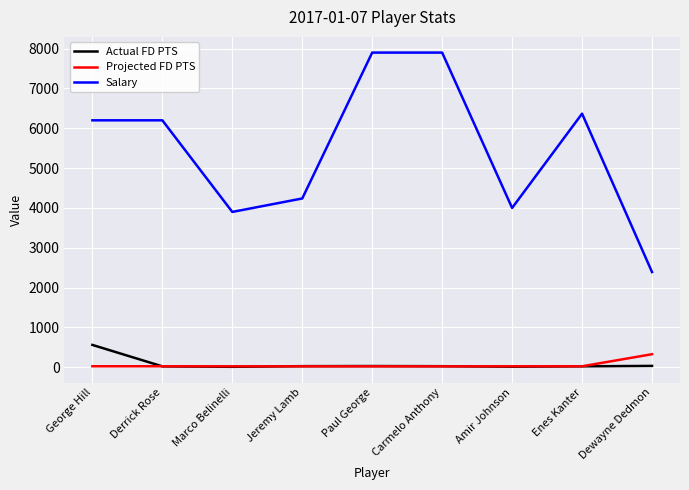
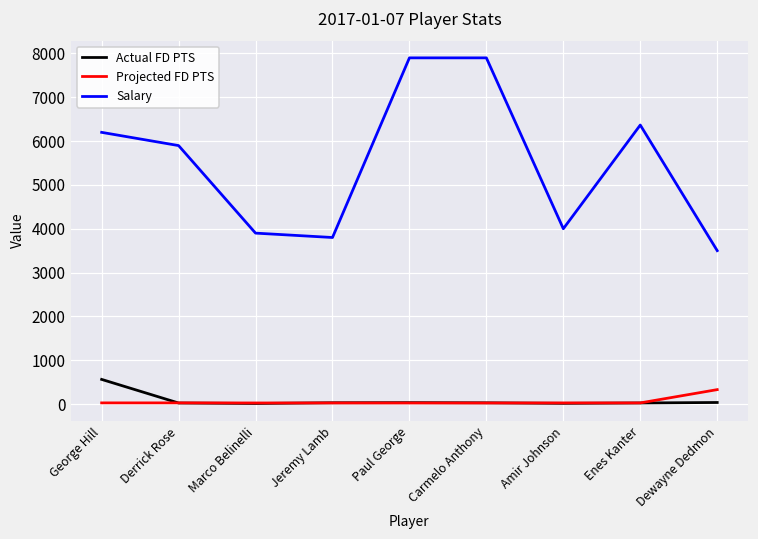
Salary, Derrick Rose: 6200 -> 5900
Salary, Jeremy Lamb: 4200 -> 3800
Salary, Dewayne Dedmon: 2400 -> 3500
